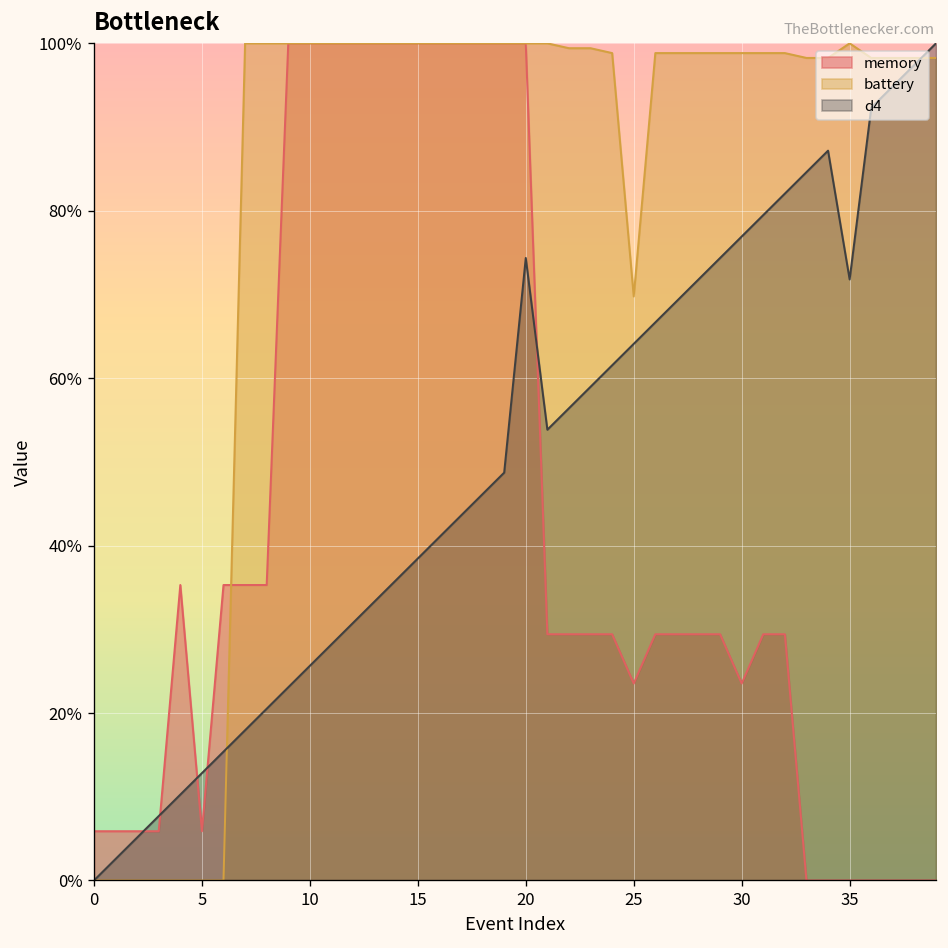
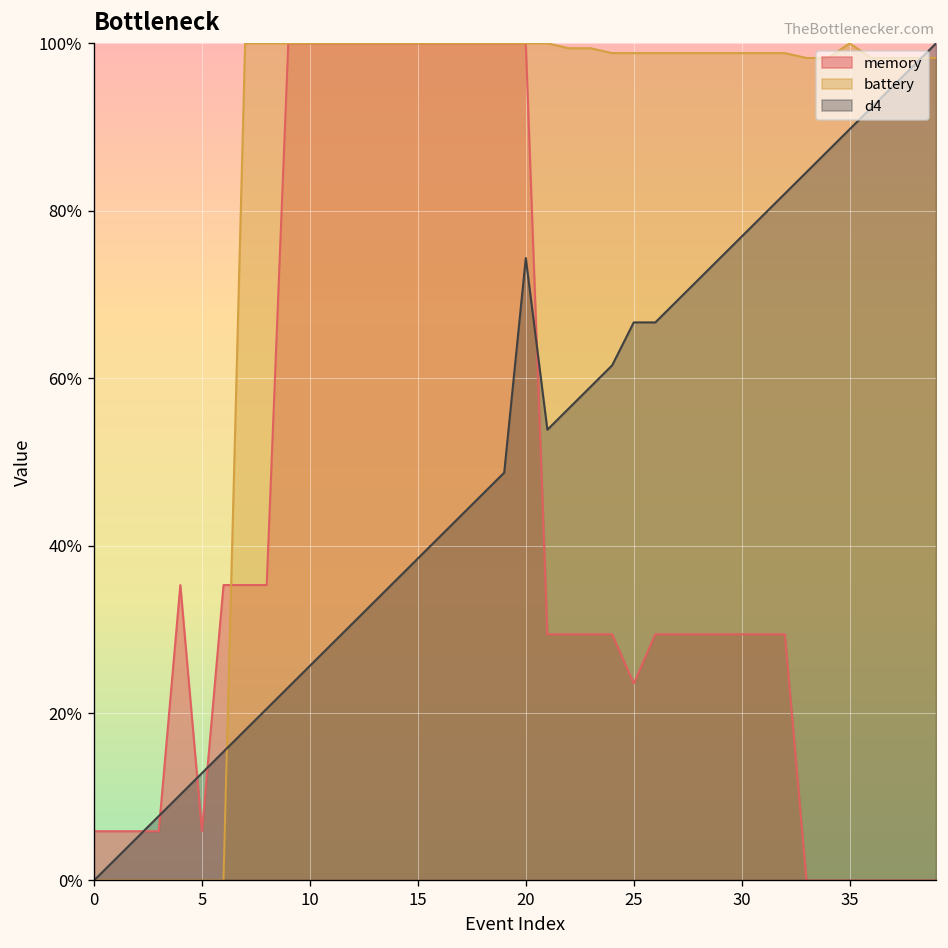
battery, 25: 70% -> 99%
d4, 25: 64% -> 67%
memory, 30: 24% -> 29%
d4, 35: 72% -> 90%
